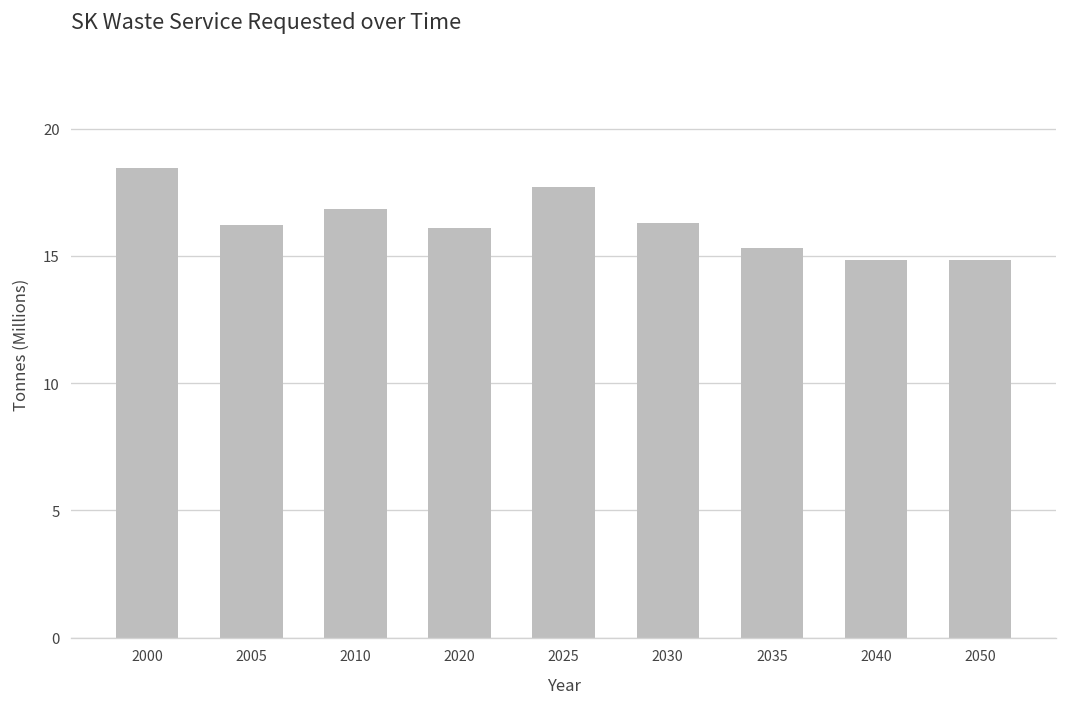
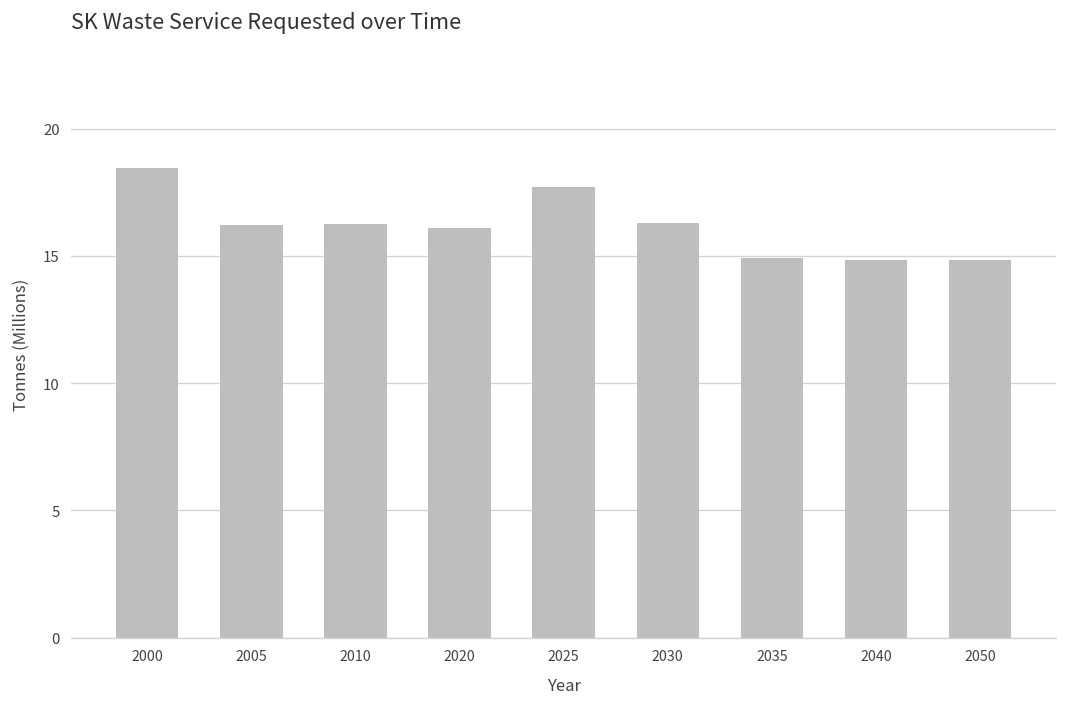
2010: 16.9 -> 16.3
2035: 15.3 -> 14.9
